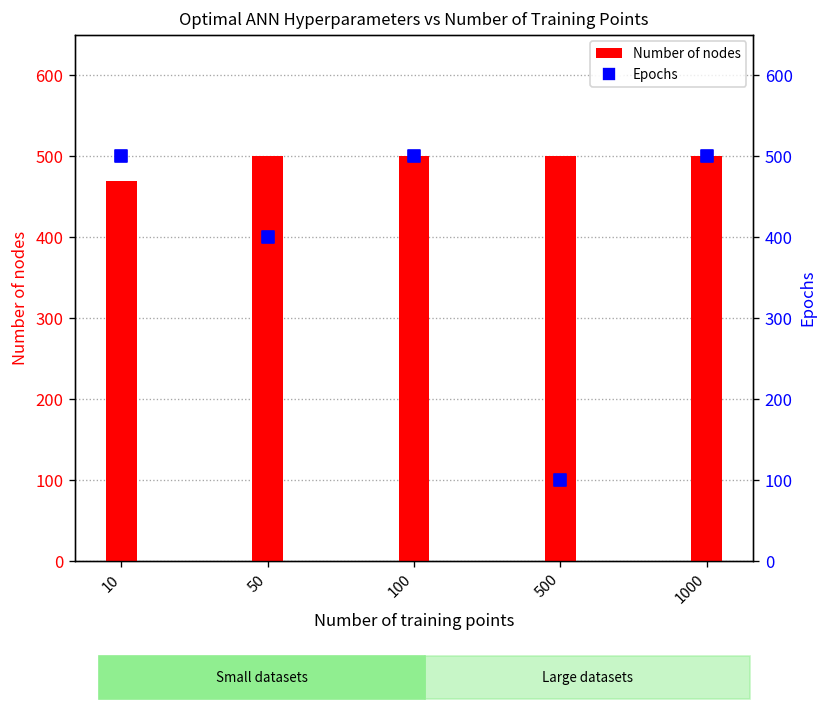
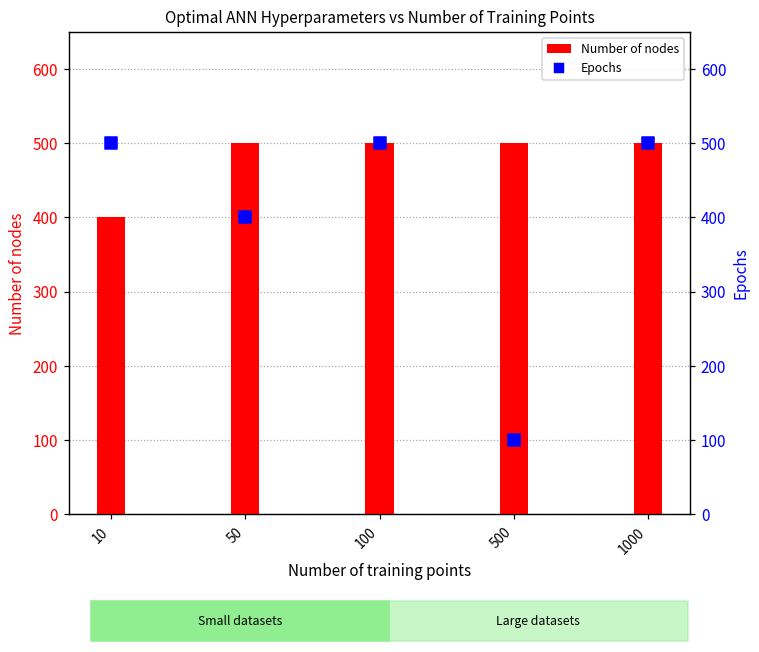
Number of nodes, 10: 470 -> 400
